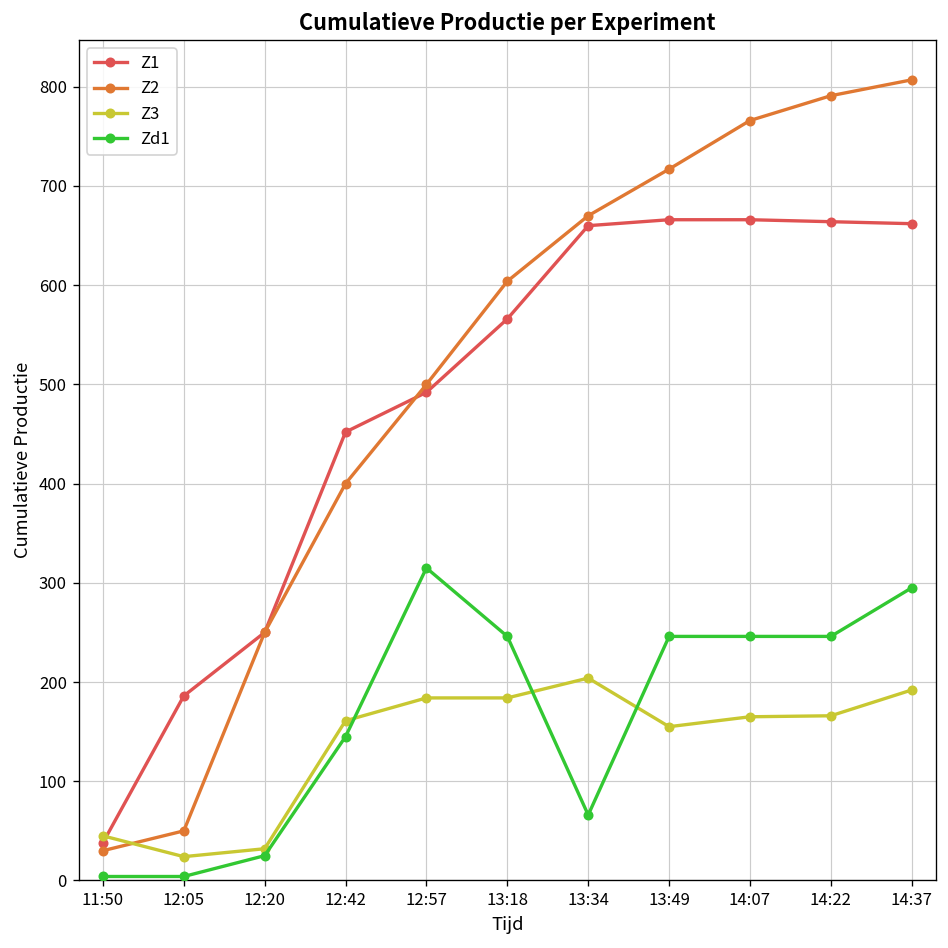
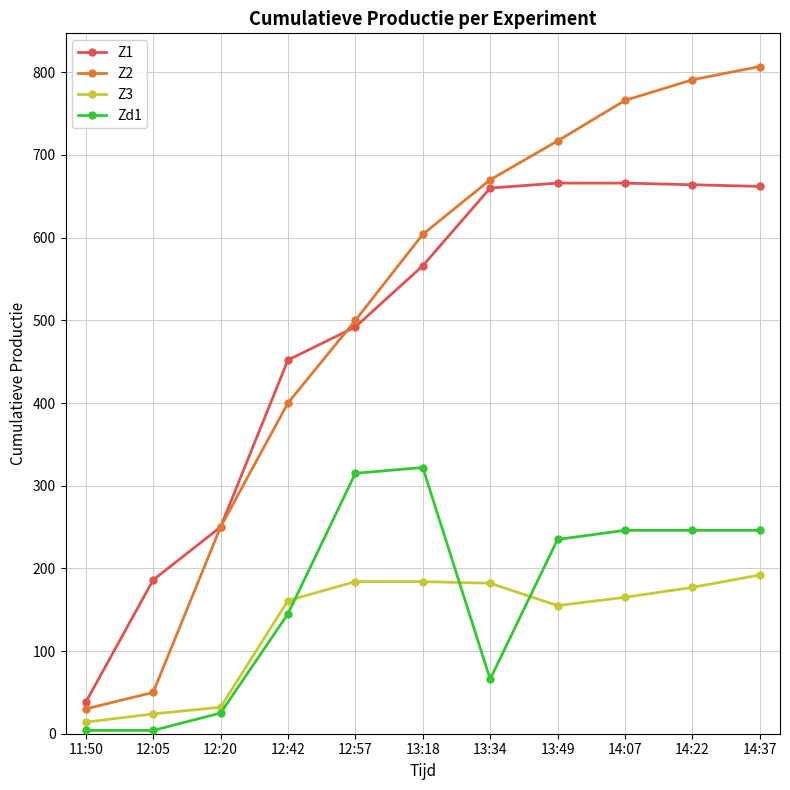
Z3, 11:50: 50 -> 10
Zd1, 13:18: 250 -> 320
Z3, 13:34: 200 -> 180
Zd1, 13:49: 250 -> 240
Z3, 14:22: 170 -> 180
Zd1, 14:37: 300 -> 250
